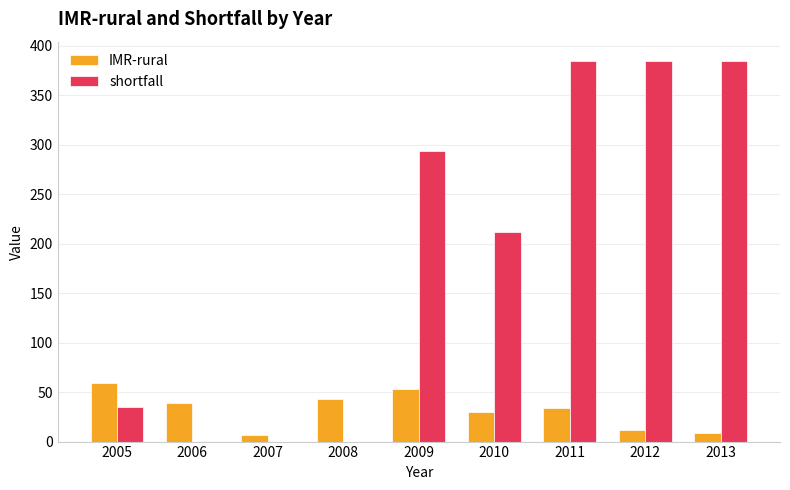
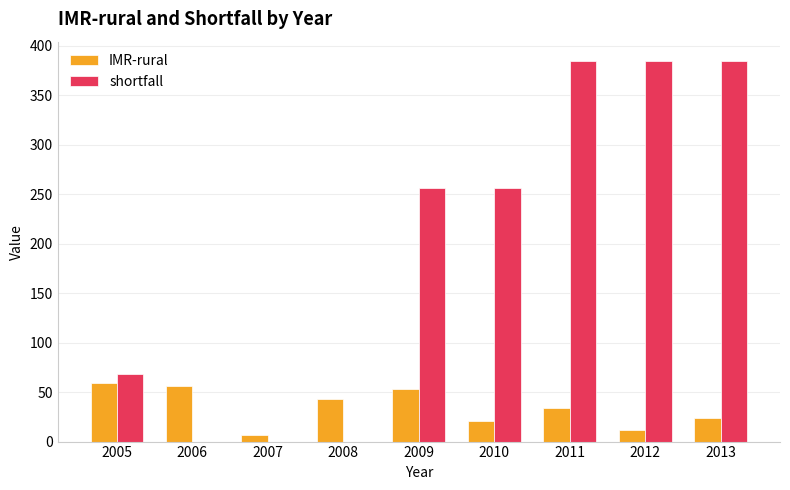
shortfall, 2005: 40 -> 70
IMR-rural, 2006: 40 -> 60
shortfall, 2009: 290 -> 260
IMR-rural, 2010: 30 -> 20
shortfall, 2010: 210 -> 260
IMR-rural, 2013: 10 -> 20
